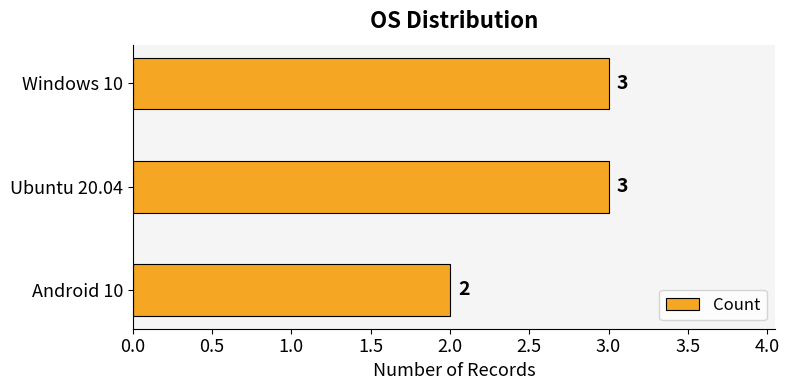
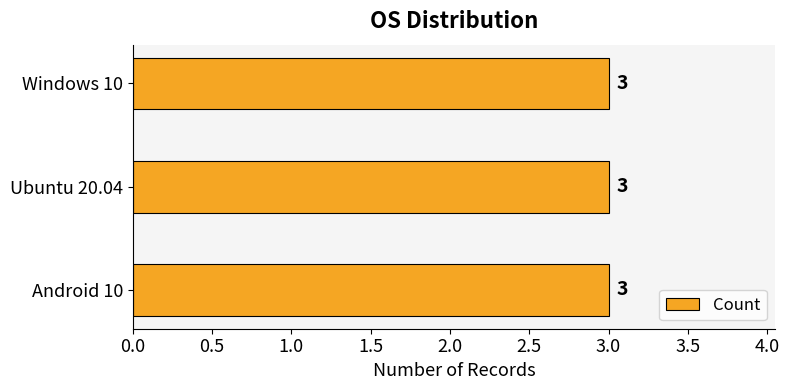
Android 10: 2 -> 3
